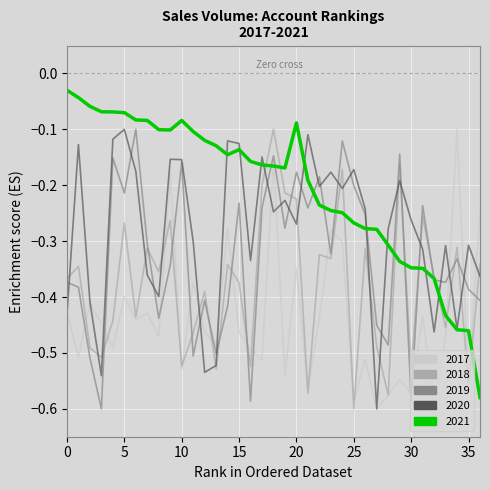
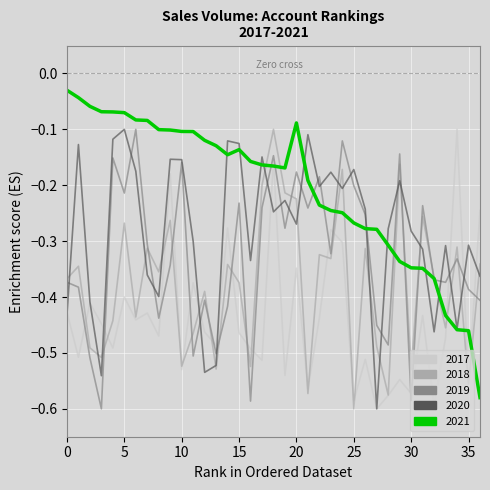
2021, 10: -0.08 -> -0.10
2020, 30: -0.26 -> -0.28
